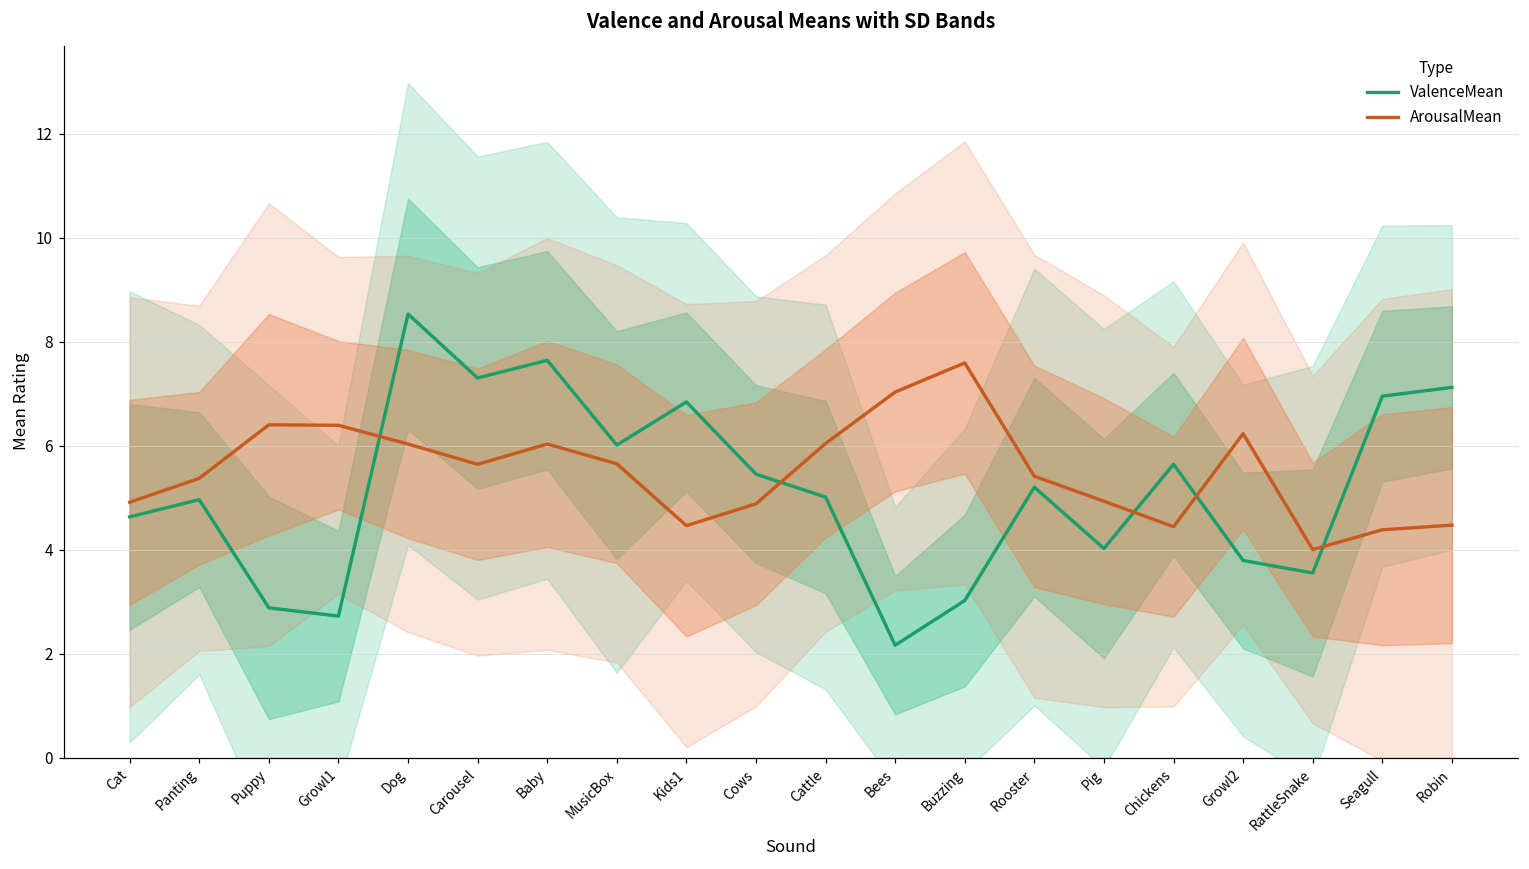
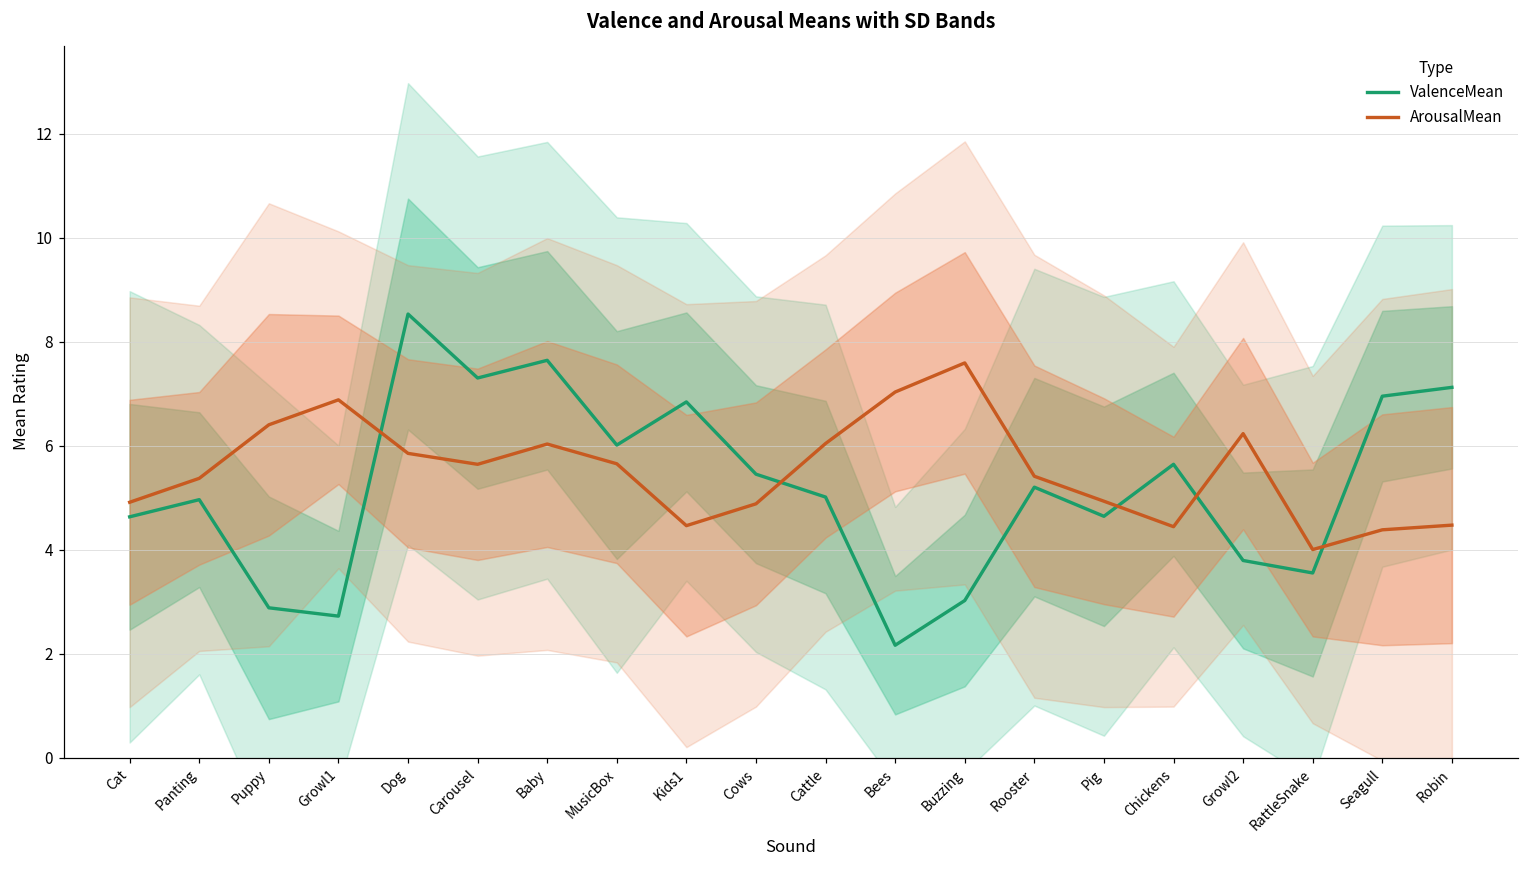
ArousalMean, Growl1: 6.4 -> 6.9
ArousalMean, Dog: 6.0 -> 5.9
ValenceMean, Pig: 4.0 -> 4.6
